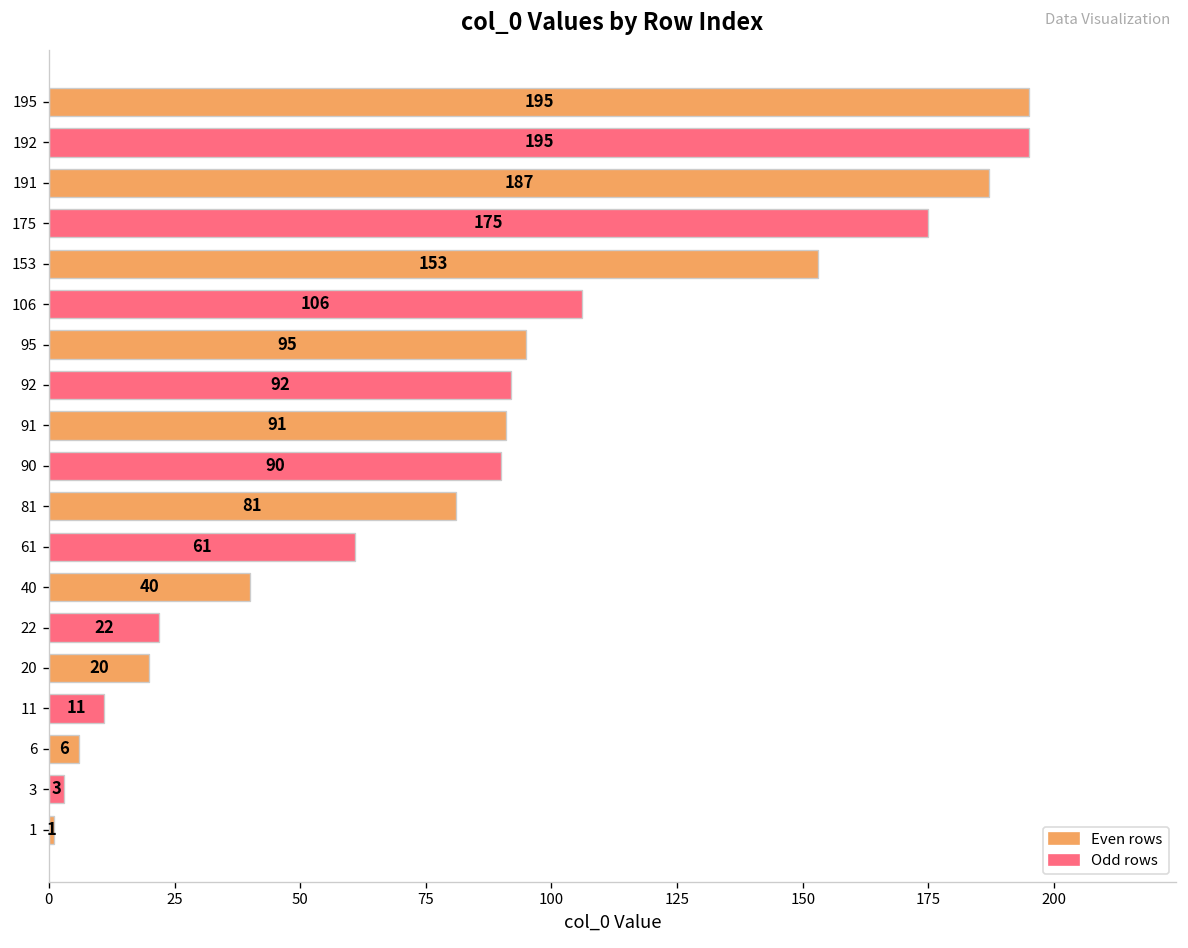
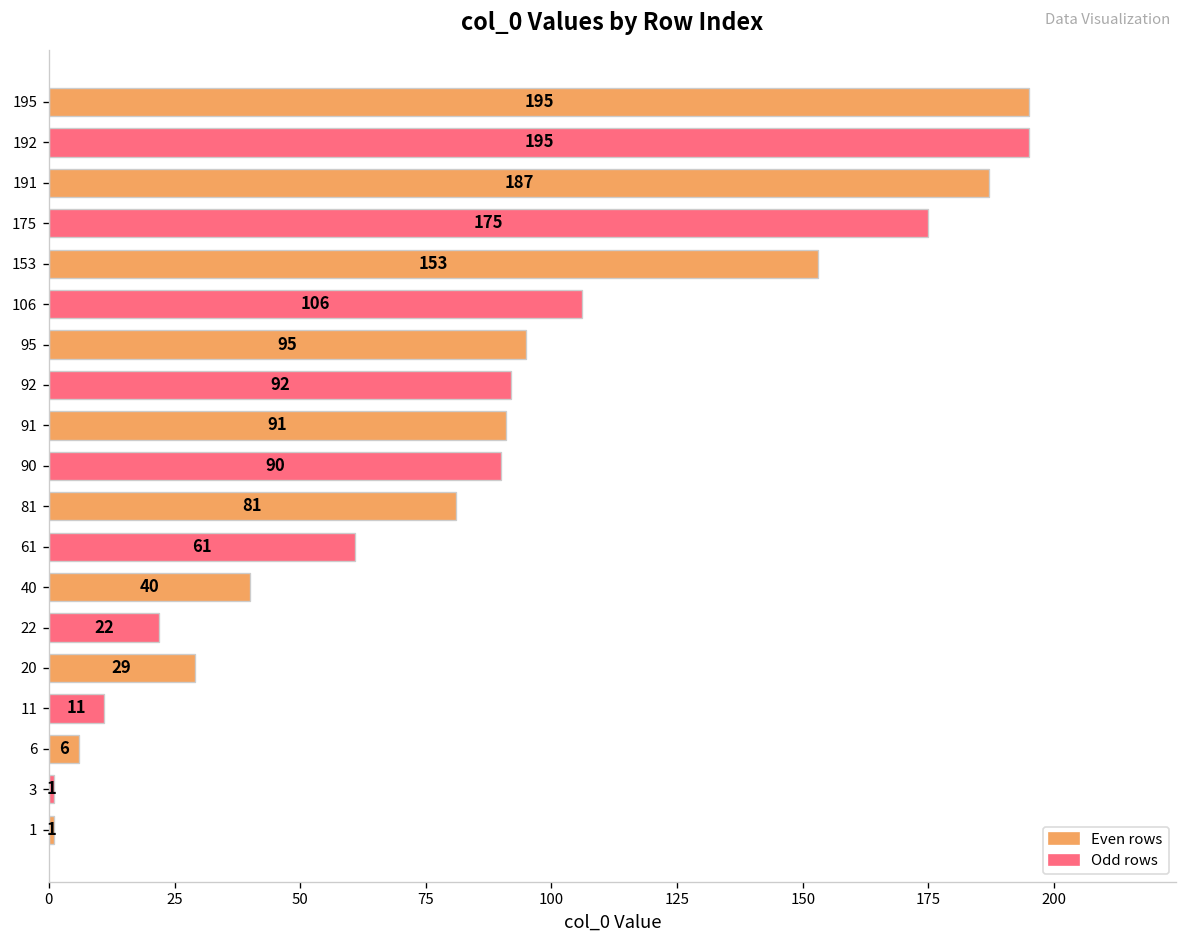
20: 20 -> 29
3: 3 -> 1
